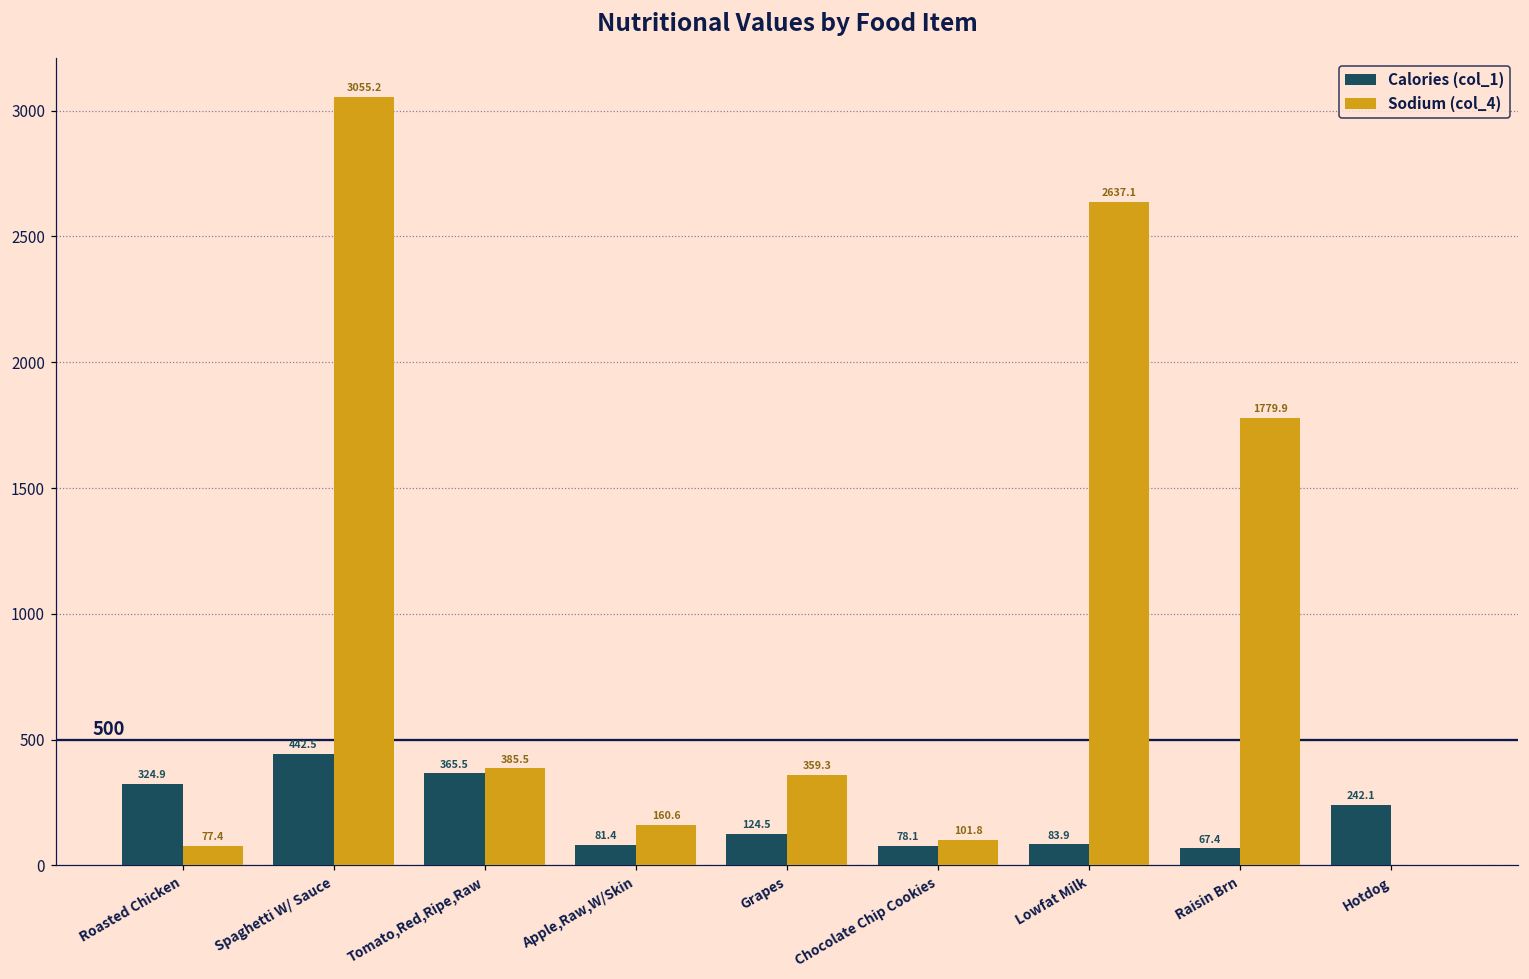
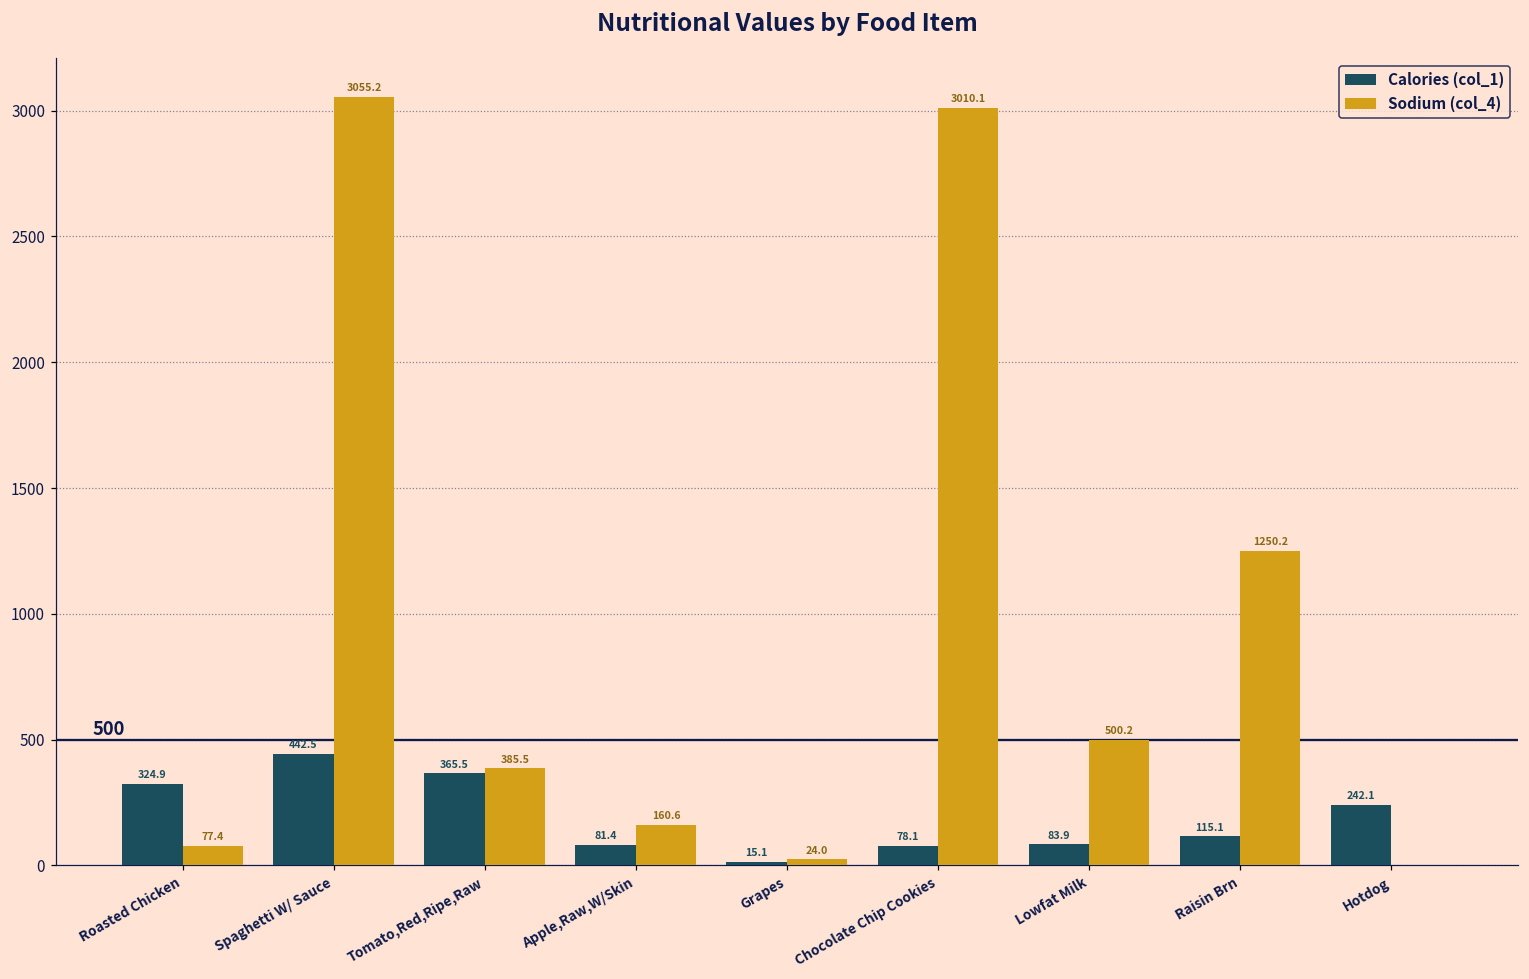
Calories (col_1), Grapes: 124.5 -> 15.1
Sodium (col_4), Grapes: 359.3 -> 24.0
Sodium (col_4), Chocolate Chip Cookies: 101.8 -> 3010.1
Sodium (col_4), Lowfat Milk: 2637.1 -> 500.2
Calories (col_1), Raisin Brn: 67.4 -> 115.1
Sodium (col_4), Raisin Brn: 1779.9 -> 1250.2
